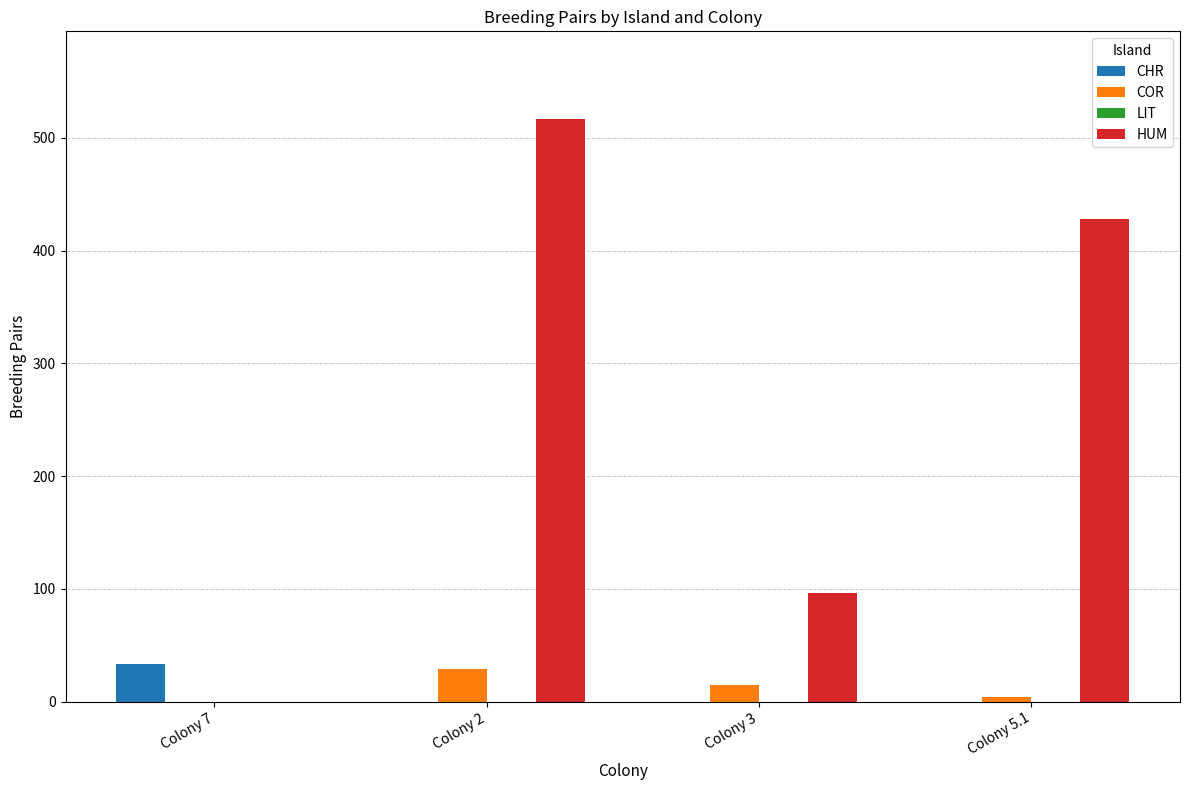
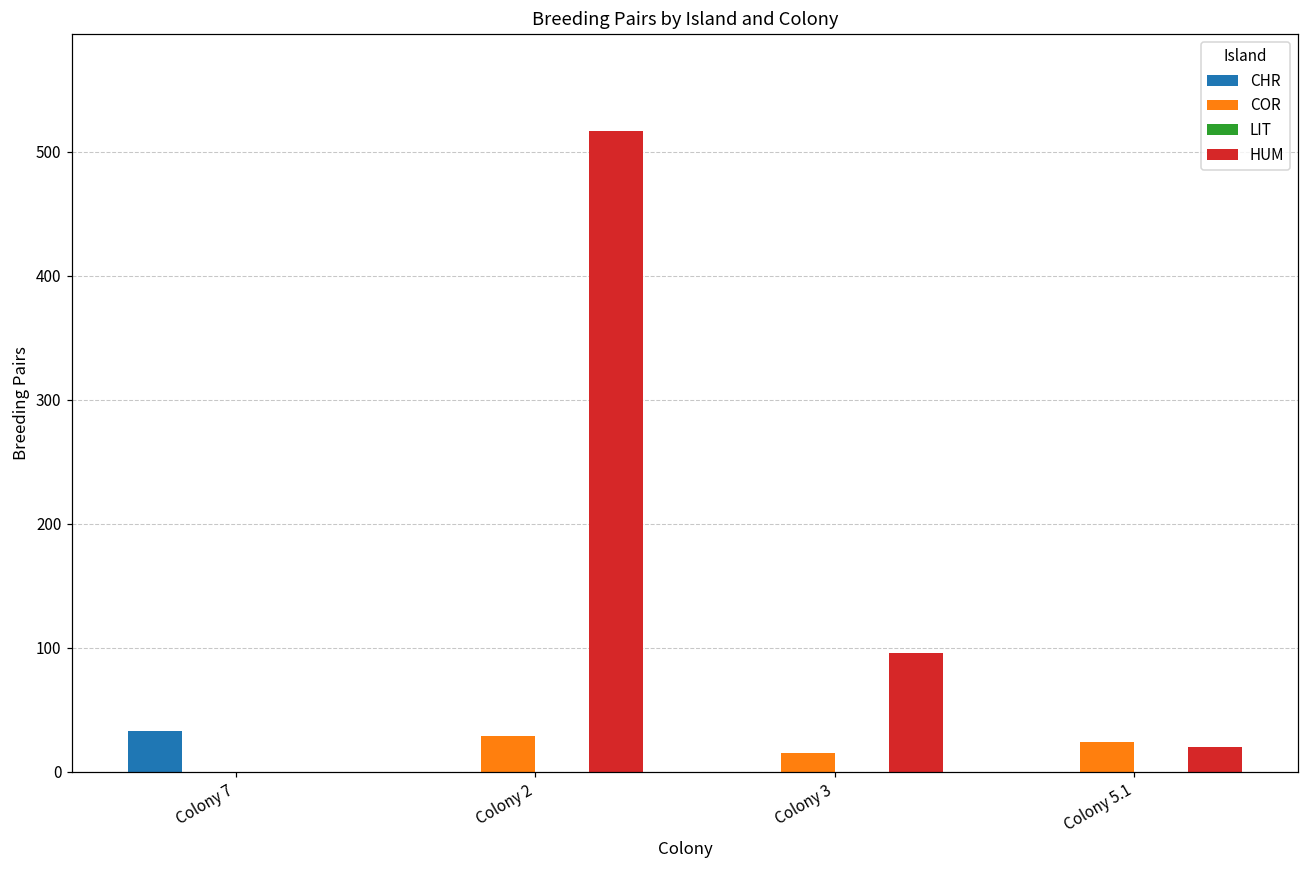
COR, Colony 5.1: 4 -> 24
HUM, Colony 5.1: 428 -> 20
